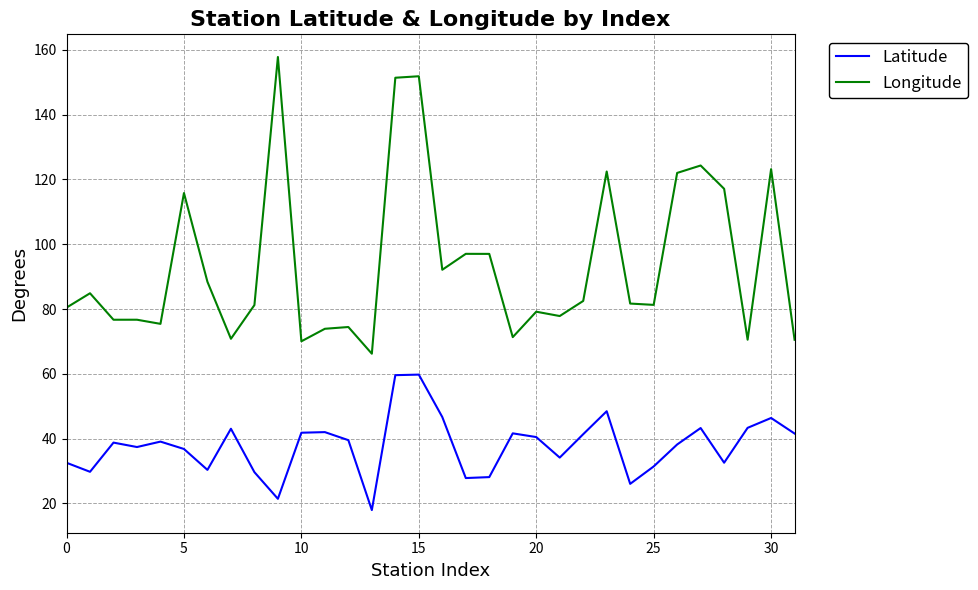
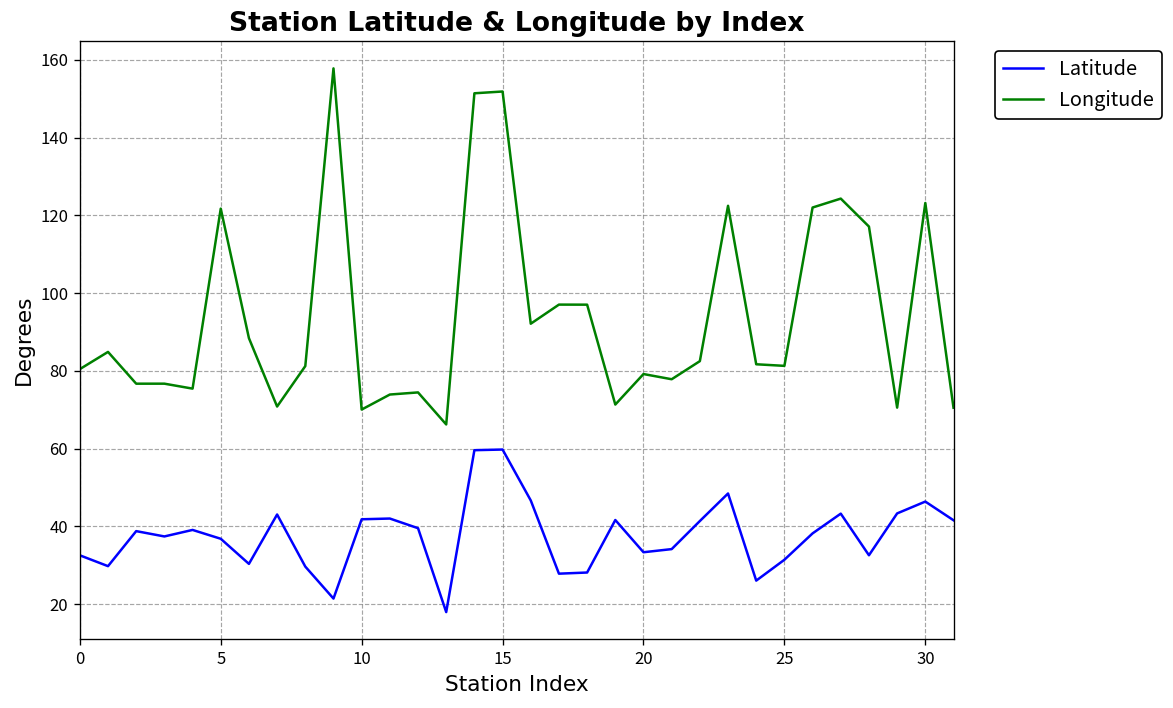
Longitude, 5: 116 -> 122
Latitude, 20: 40 -> 33
